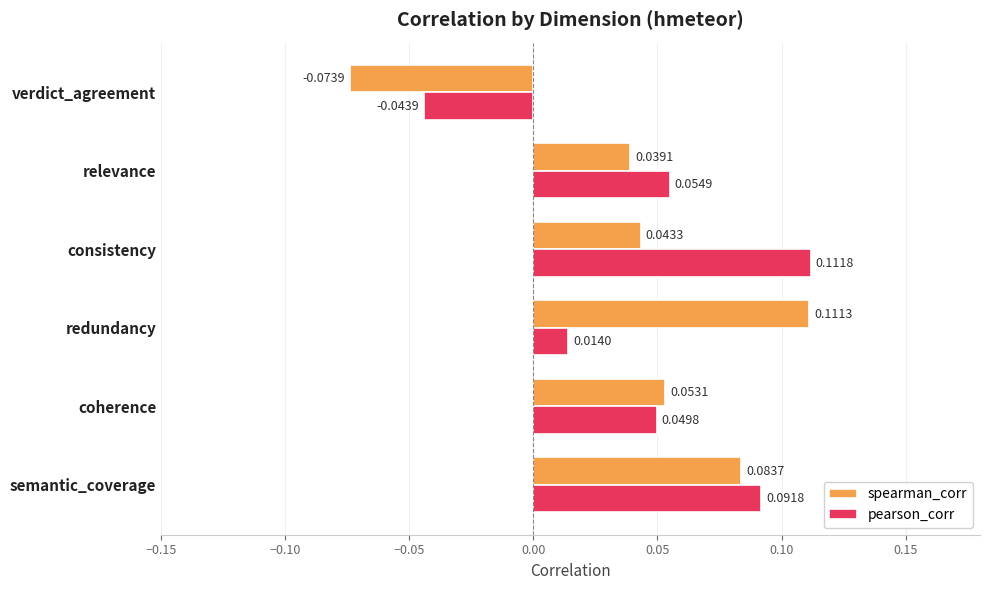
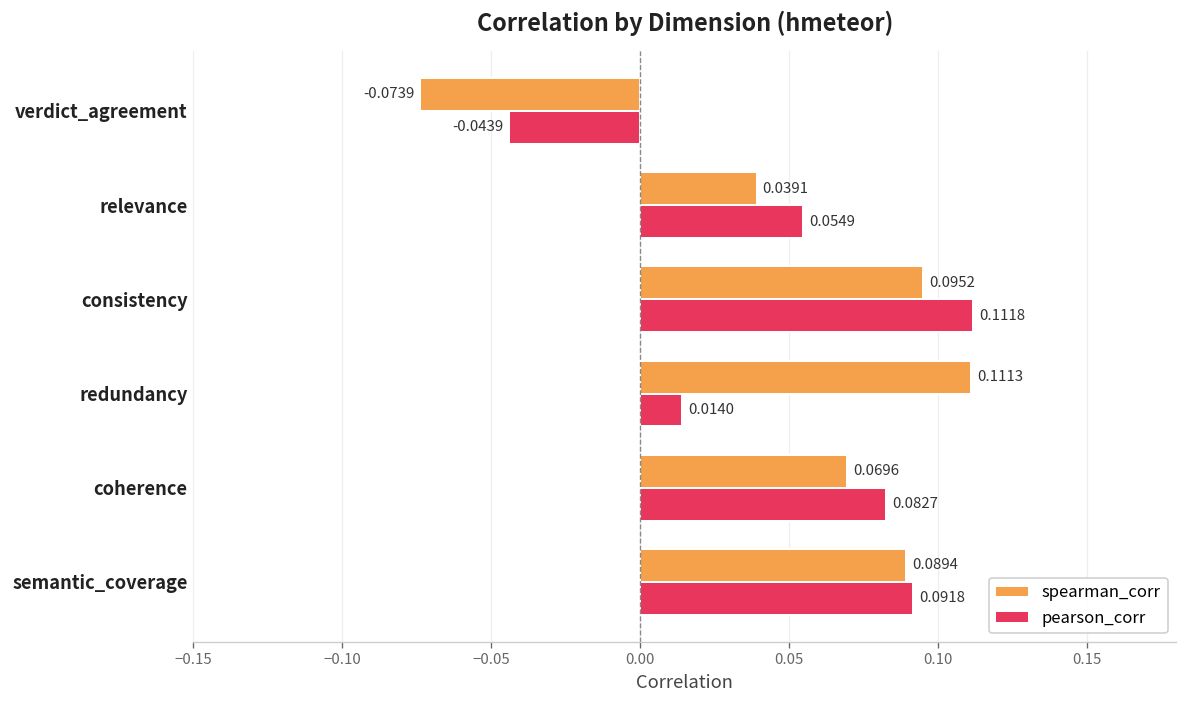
spearman_corr, consistency: 0.0433 -> 0.0952
spearman_corr, coherence: 0.0531 -> 0.0696
pearson_corr, coherence: 0.0498 -> 0.0827
spearman_corr, semantic_coverage: 0.0837 -> 0.0894
